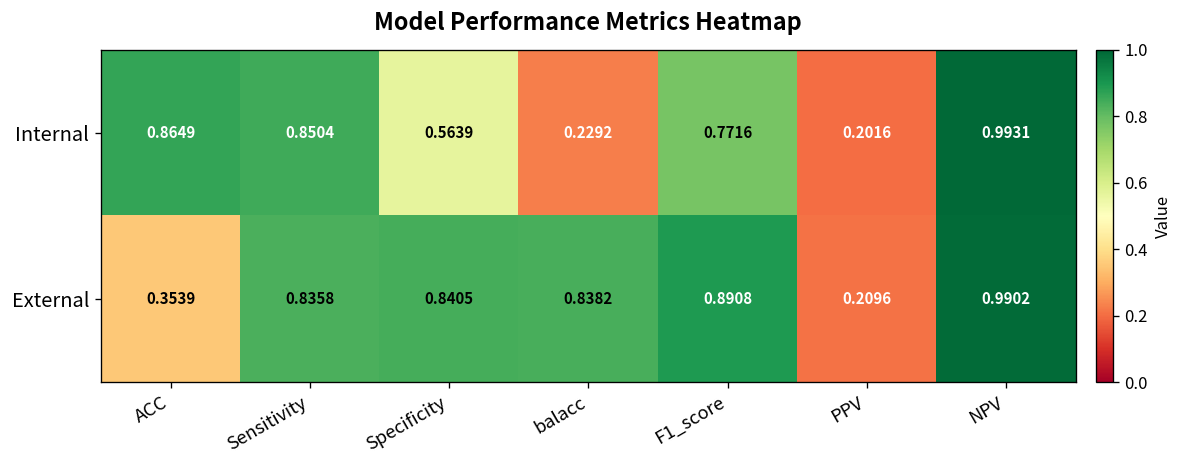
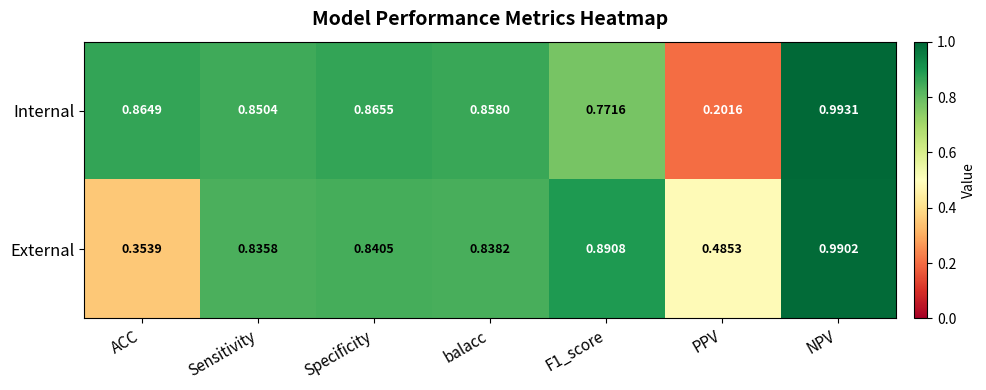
Internal, Specificity: 0.5639 -> 0.8655
Internal, balacc: 0.2292 -> 0.8580
External, PPV: 0.2096 -> 0.4853
